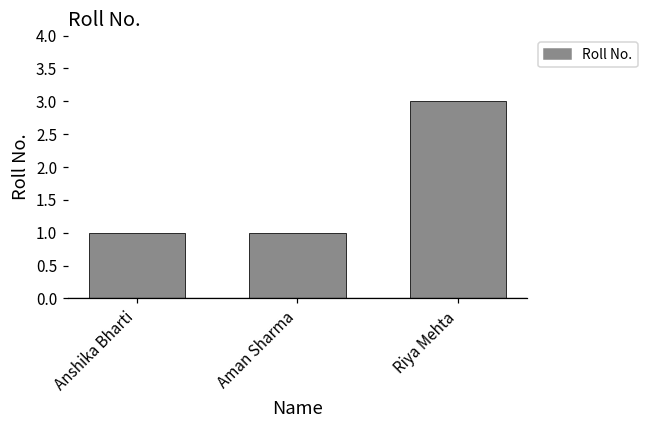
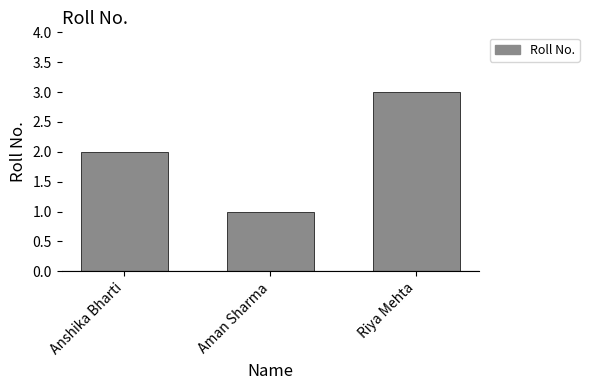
Anshika Bharti: 1 -> 2
